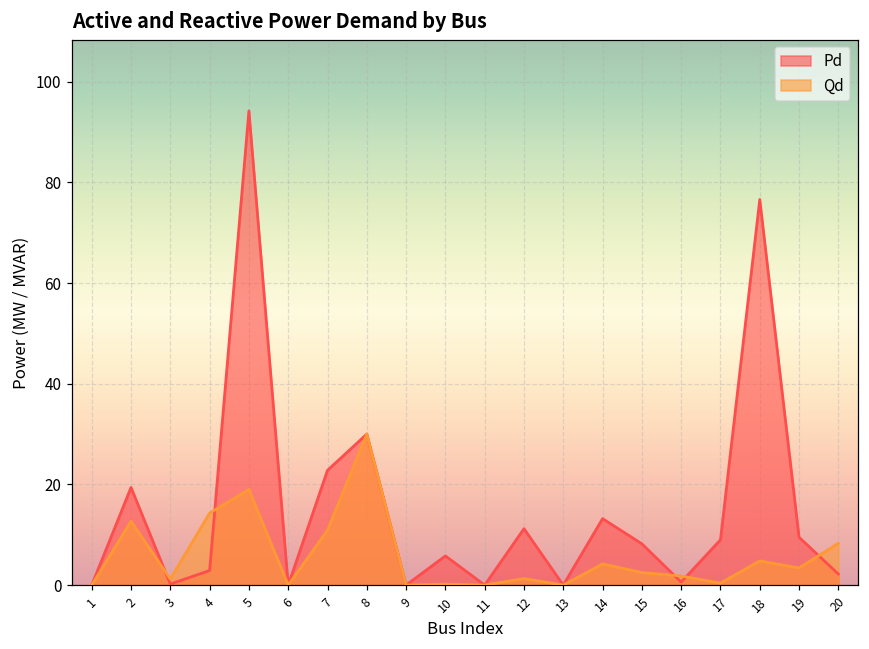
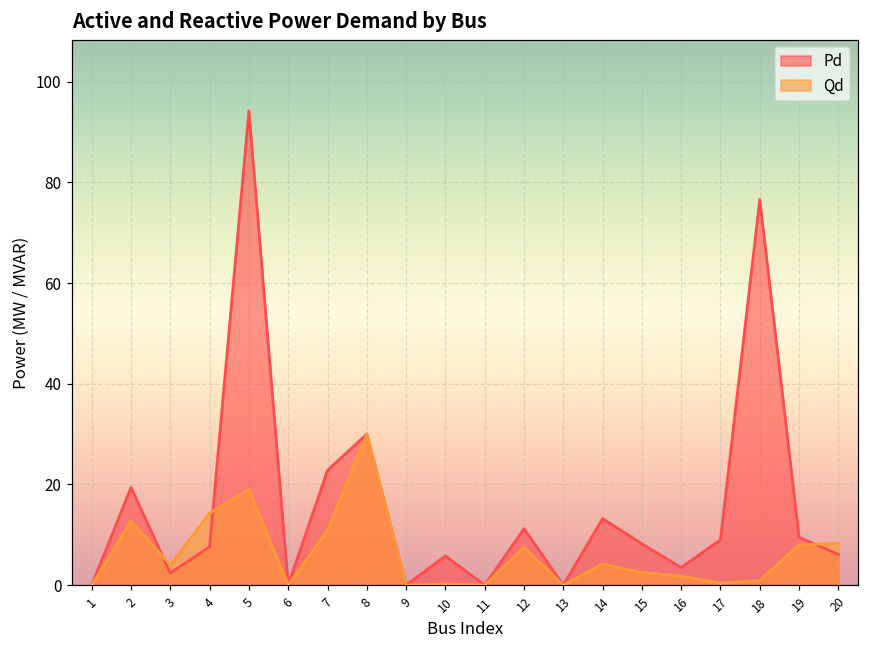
Pd, 3: 0 -> 2
Qd, 3: 1 -> 4
Pd, 4: 3 -> 8
Qd, 12: 1 -> 8
Pd, 16: 1 -> 4
Qd, 18: 5 -> 1
Qd, 19: 3 -> 8
Pd, 20: 2 -> 6
